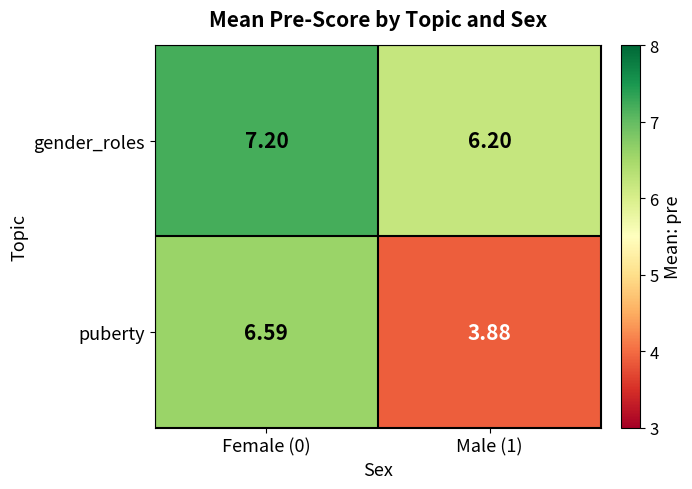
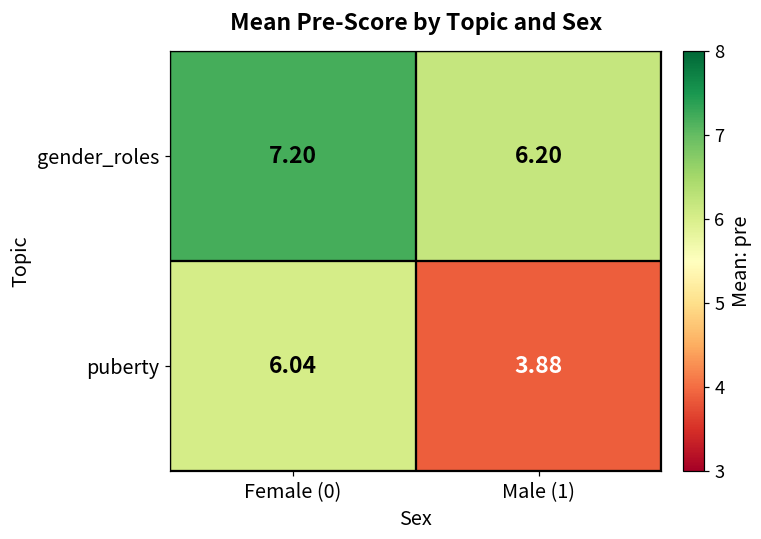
puberty, Female (0): 6.59 -> 6.04
